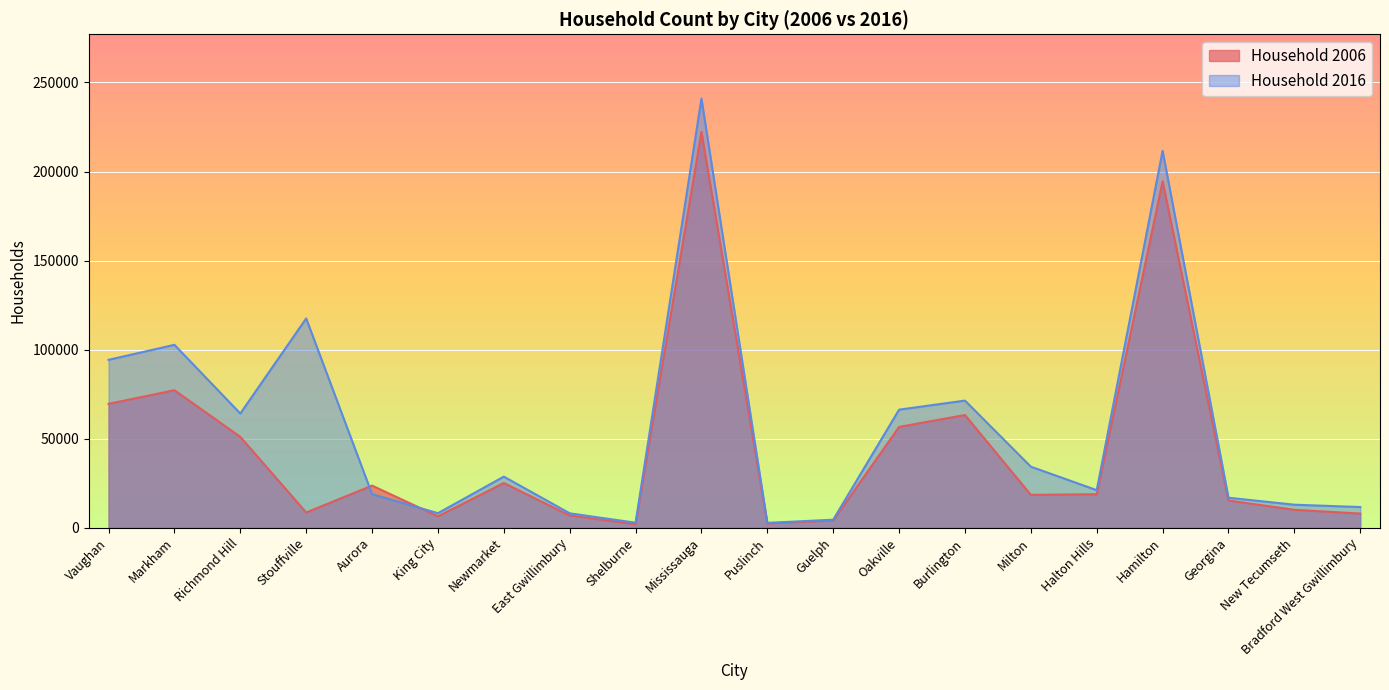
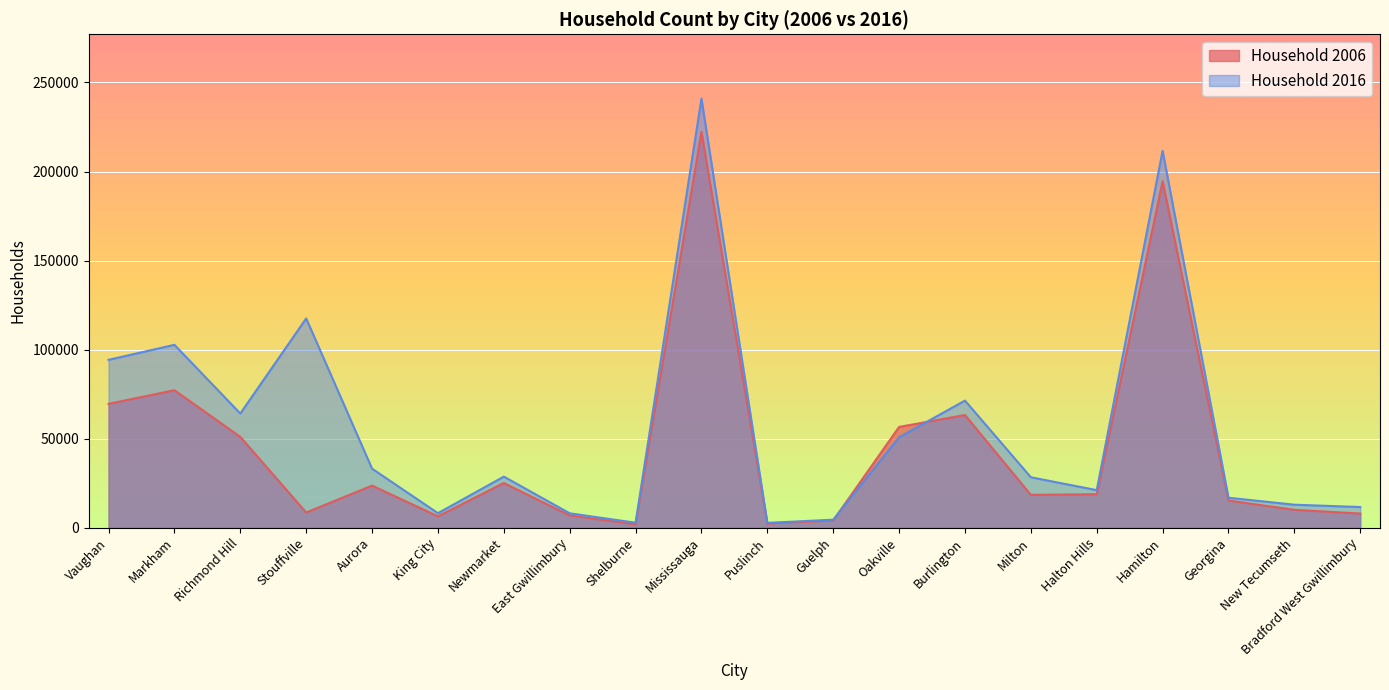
Household 2016, Aurora: 19000 -> 33000
Household 2016, Oakville: 66000 -> 51000
Household 2016, Milton: 34000 -> 28000
